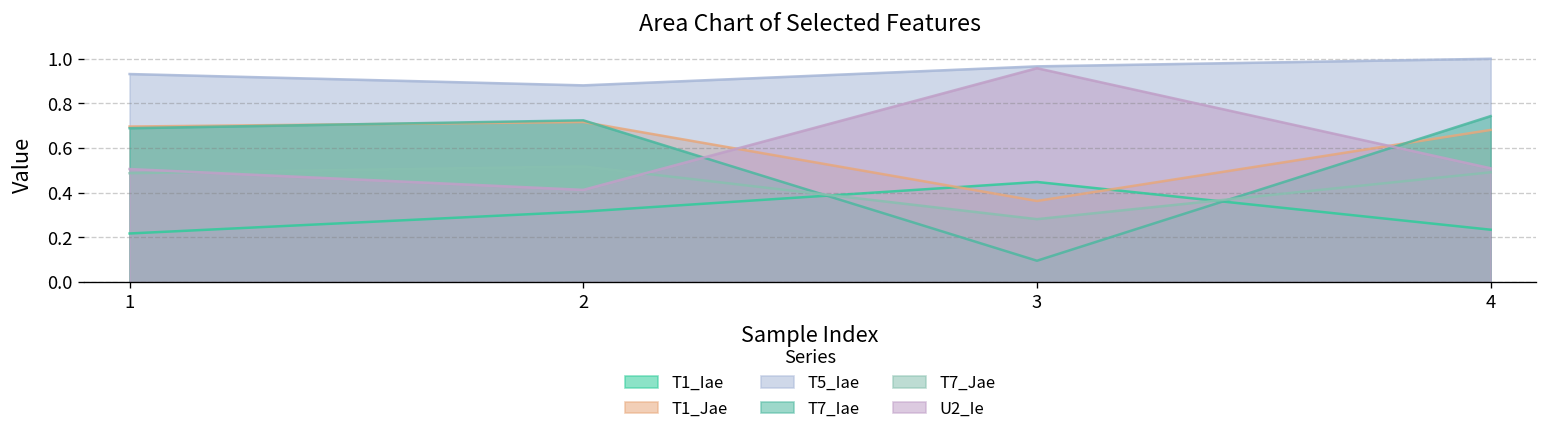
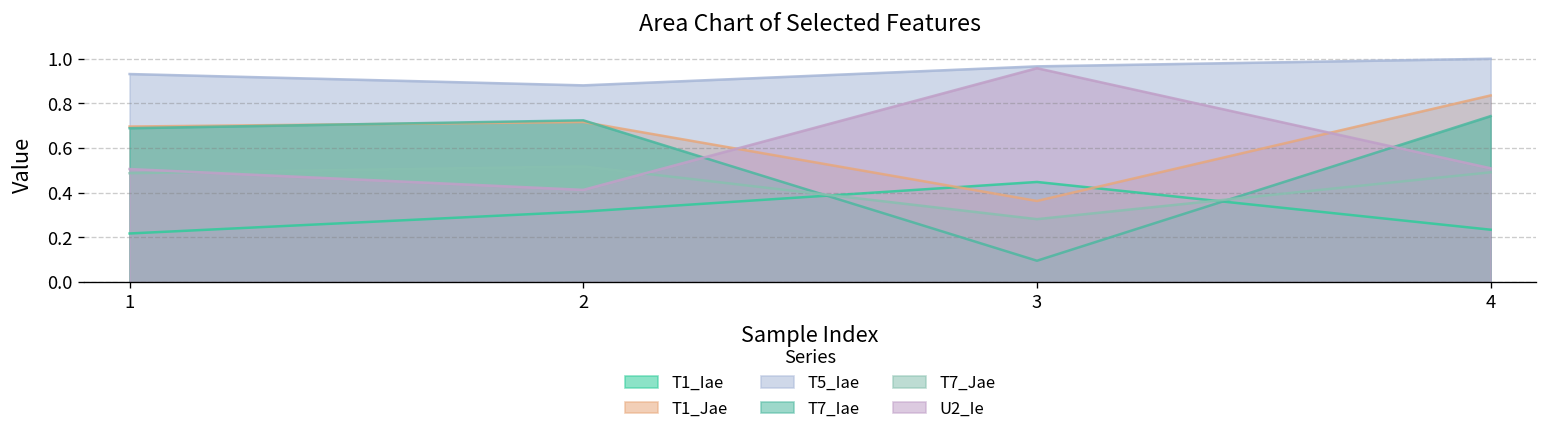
T1_Jae, 4: 0.68 -> 0.84
